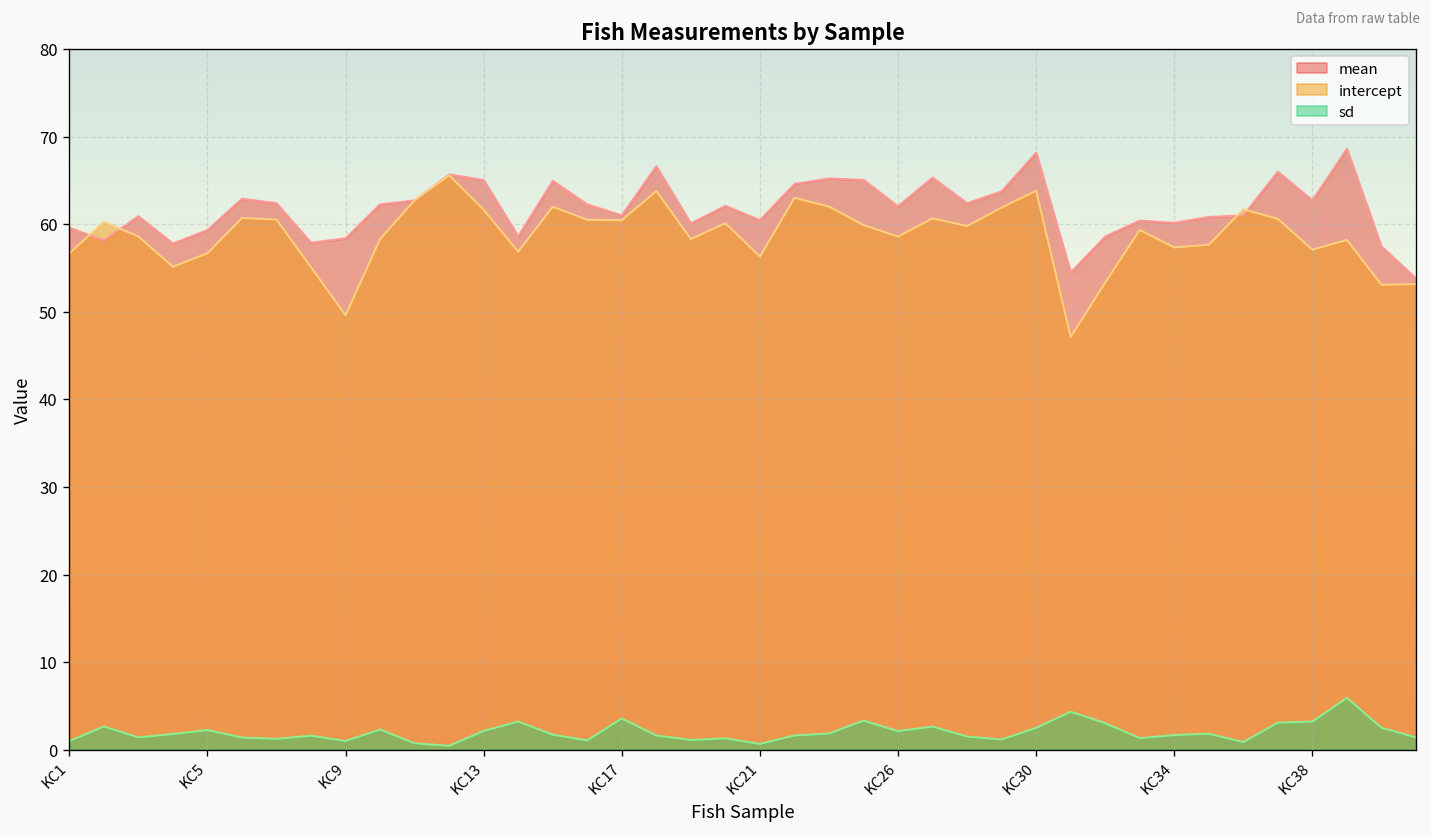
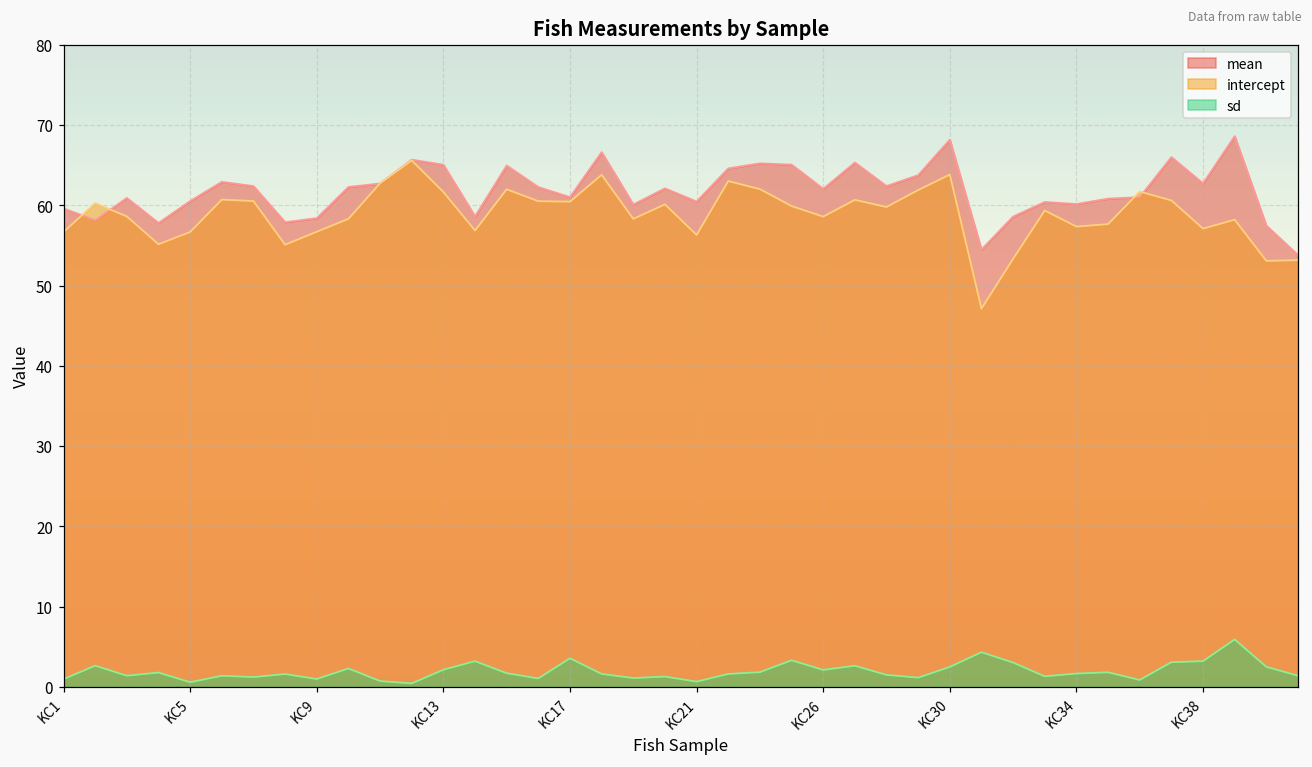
mean, KC5: 59 -> 61
sd, KC5: 2 -> 1
intercept, KC9: 50 -> 57
